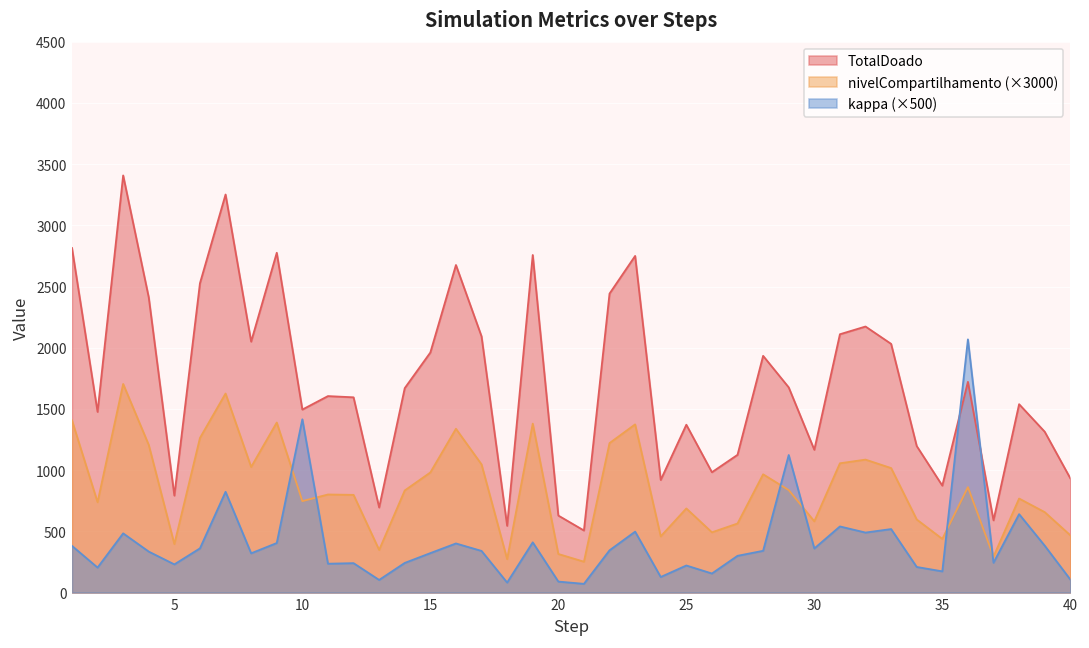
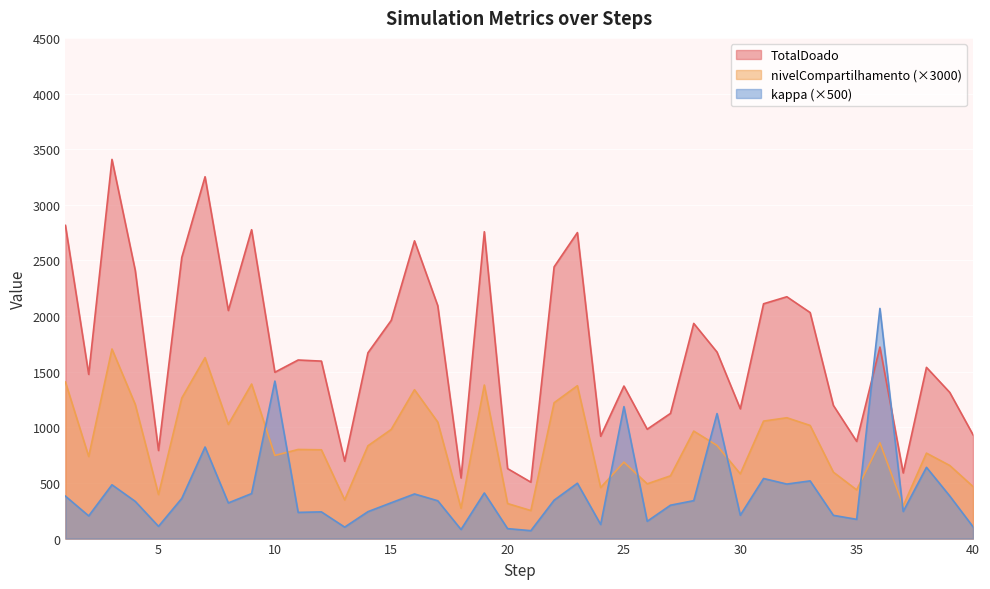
kappa (×500), 5: 230 -> 110
kappa (×500), 25: 220 -> 1190
kappa (×500), 30: 360 -> 210
